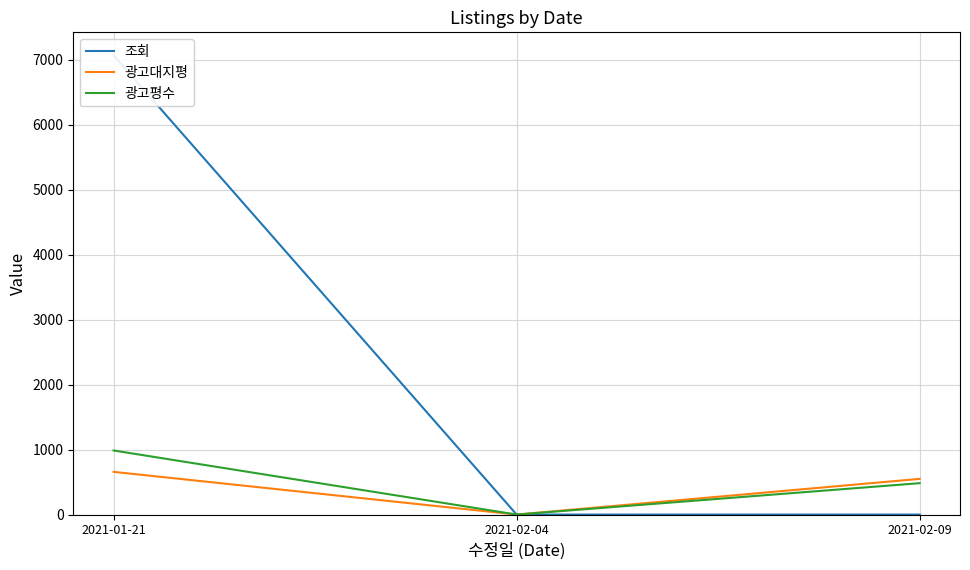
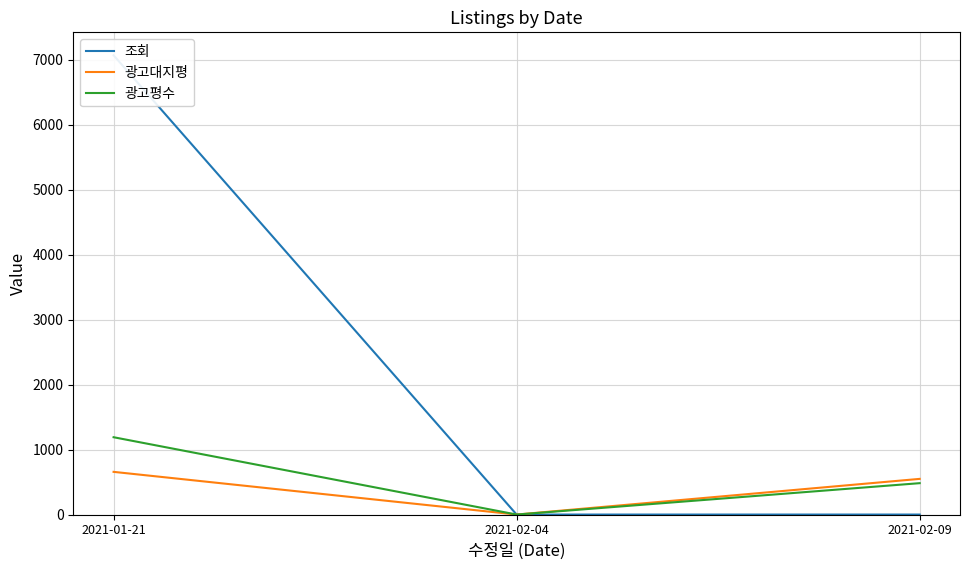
광고평수, 2021-01-21: 1000 -> 1200
